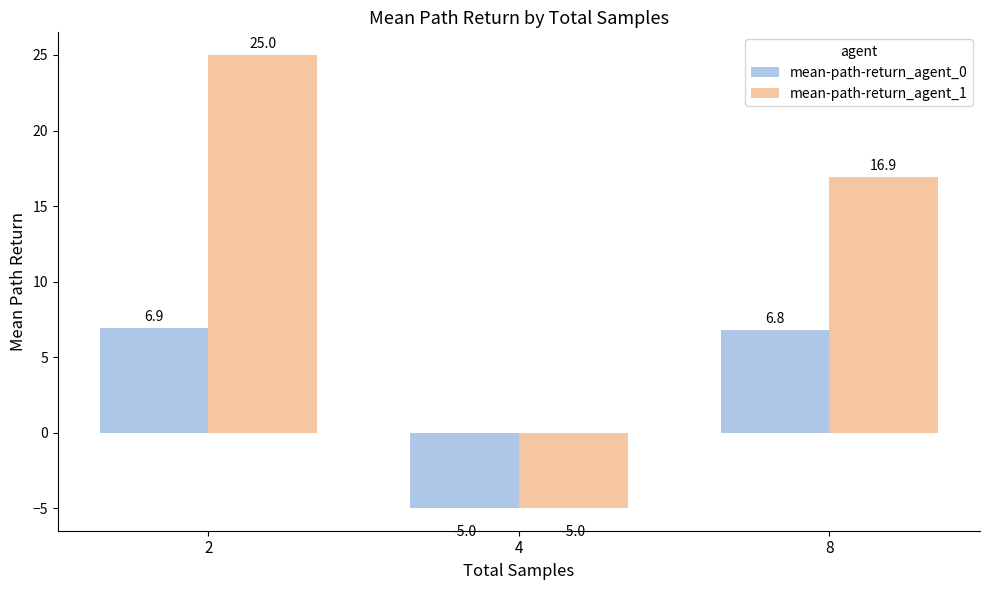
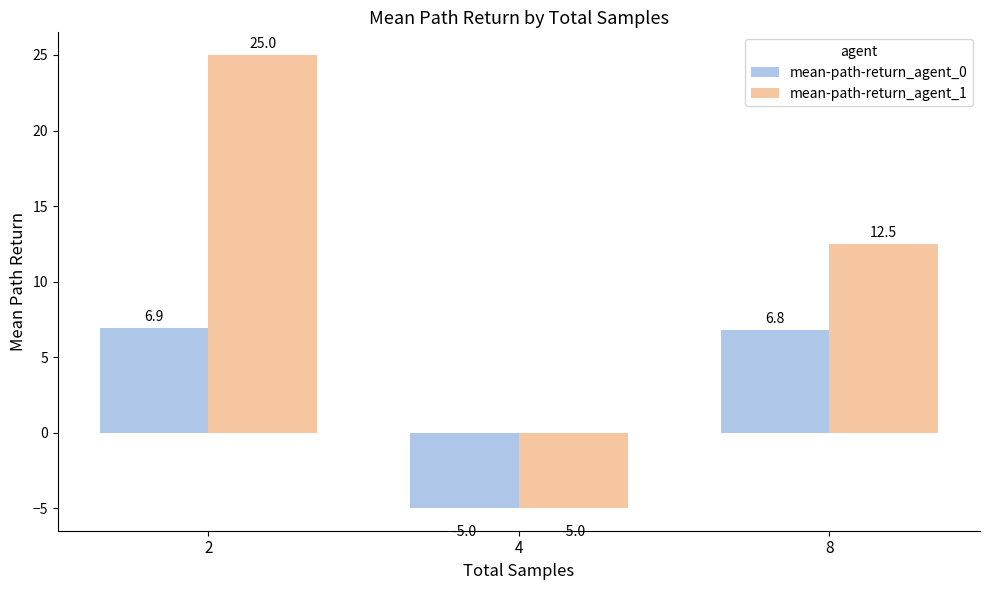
mean-path-return_agent_1, 8: 16.9 -> 12.5
